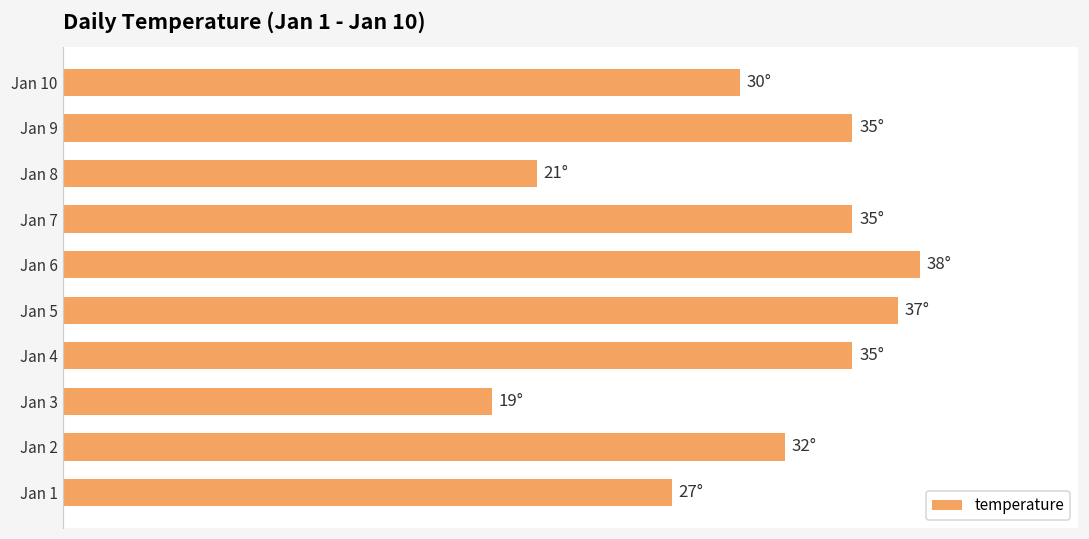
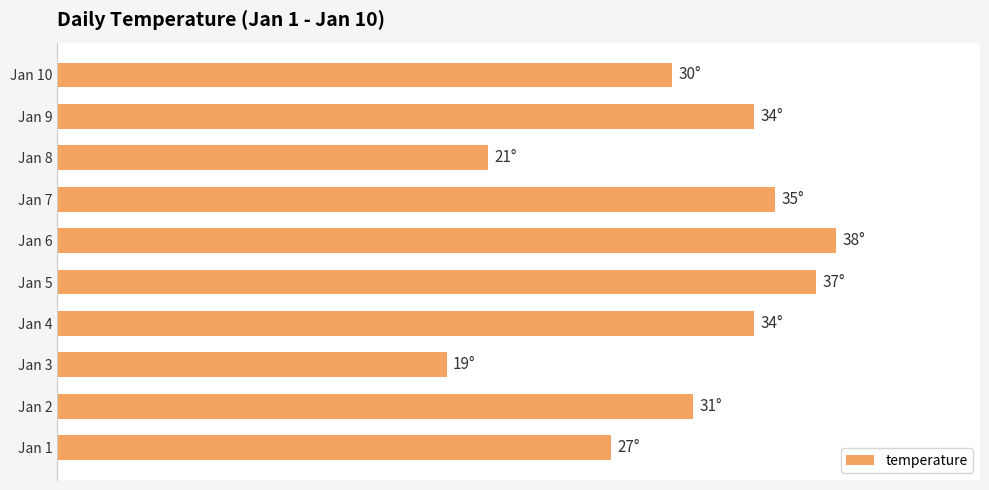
Jan 9: 35° -> 34°
Jan 4: 35° -> 34°
Jan 2: 32° -> 31°
